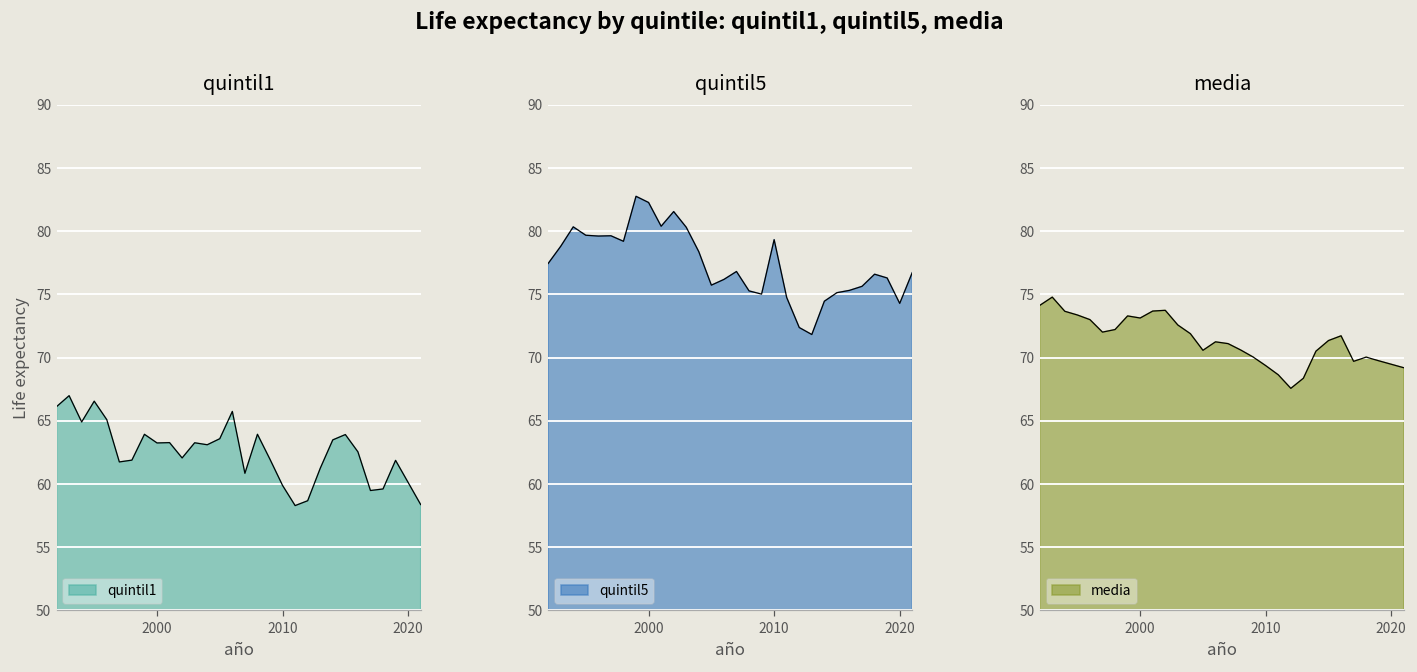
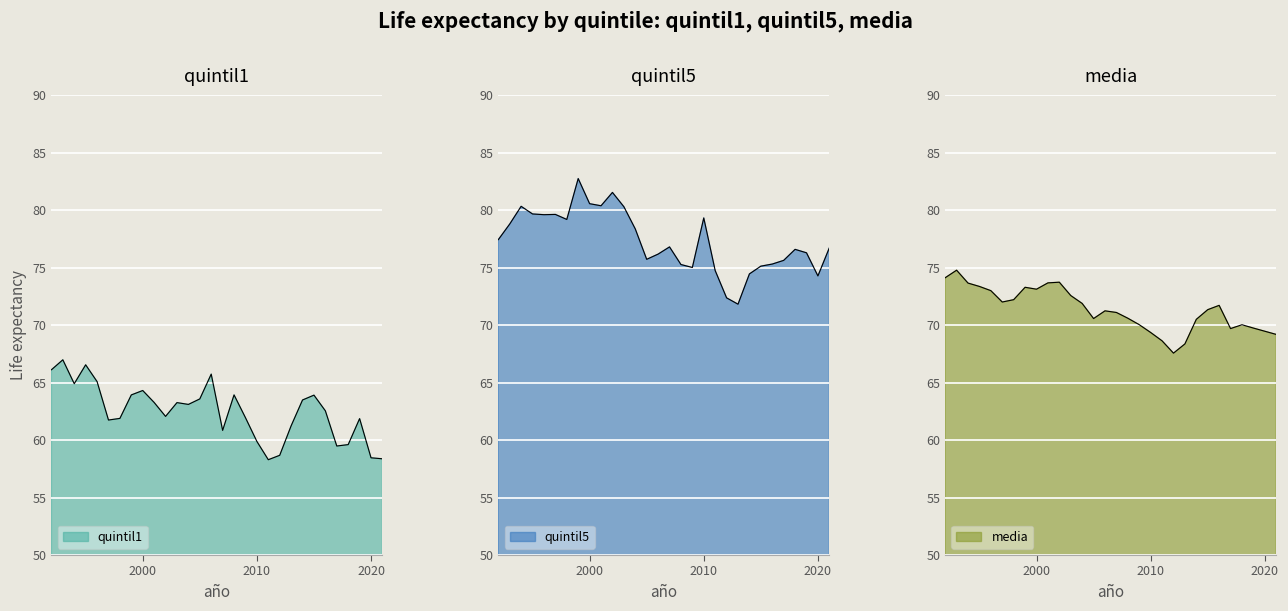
quintil1, 2000: 63.3 -> 64.3
quintil1, 2020: 60.1 -> 58.5
quintil5, 2000: 82.3 -> 80.6
